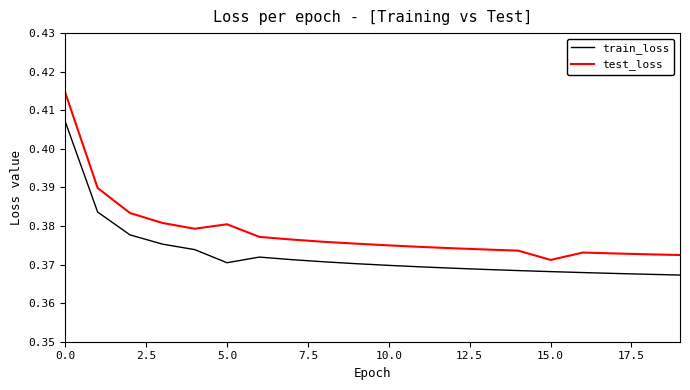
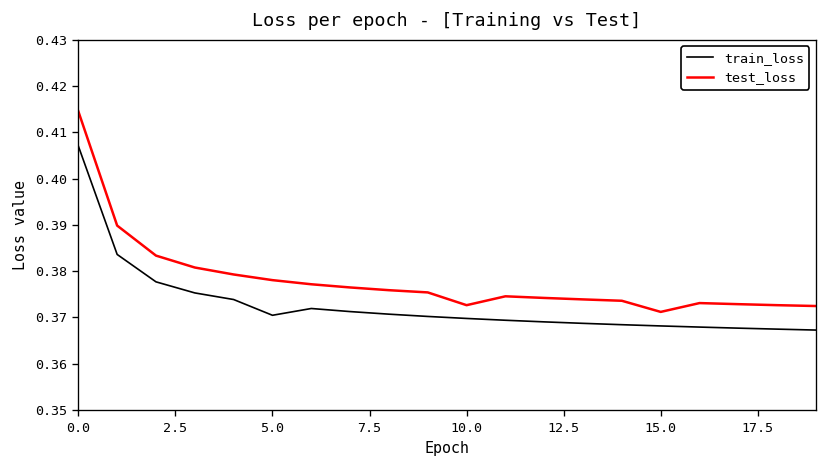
test_loss, 5.0: 0.380 -> 0.378
test_loss, 10.0: 0.375 -> 0.373
